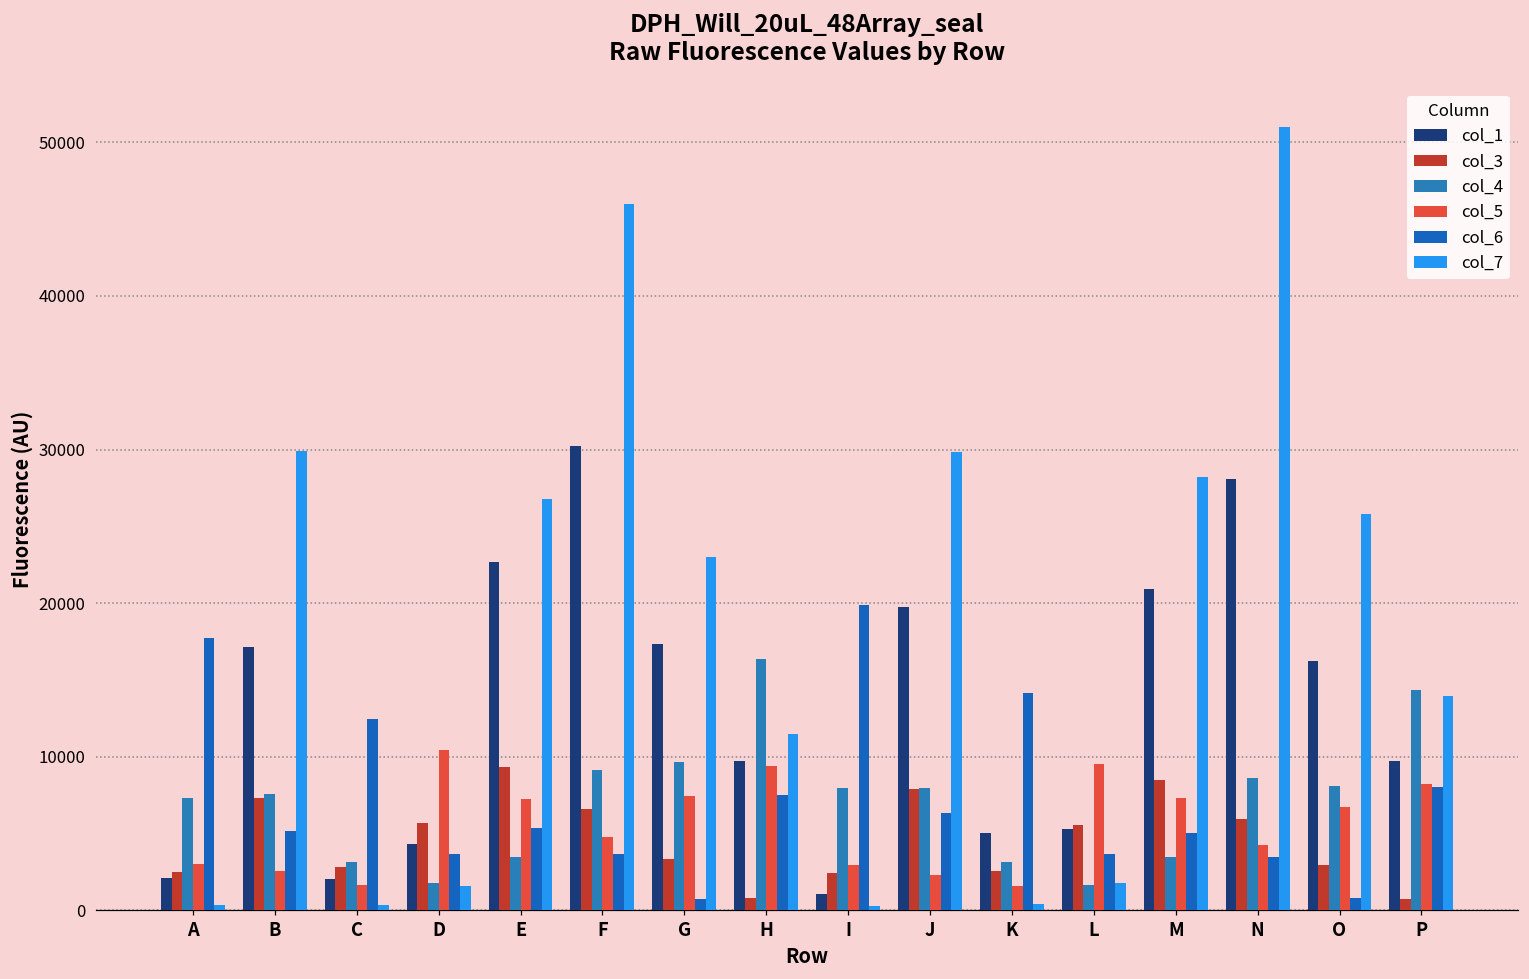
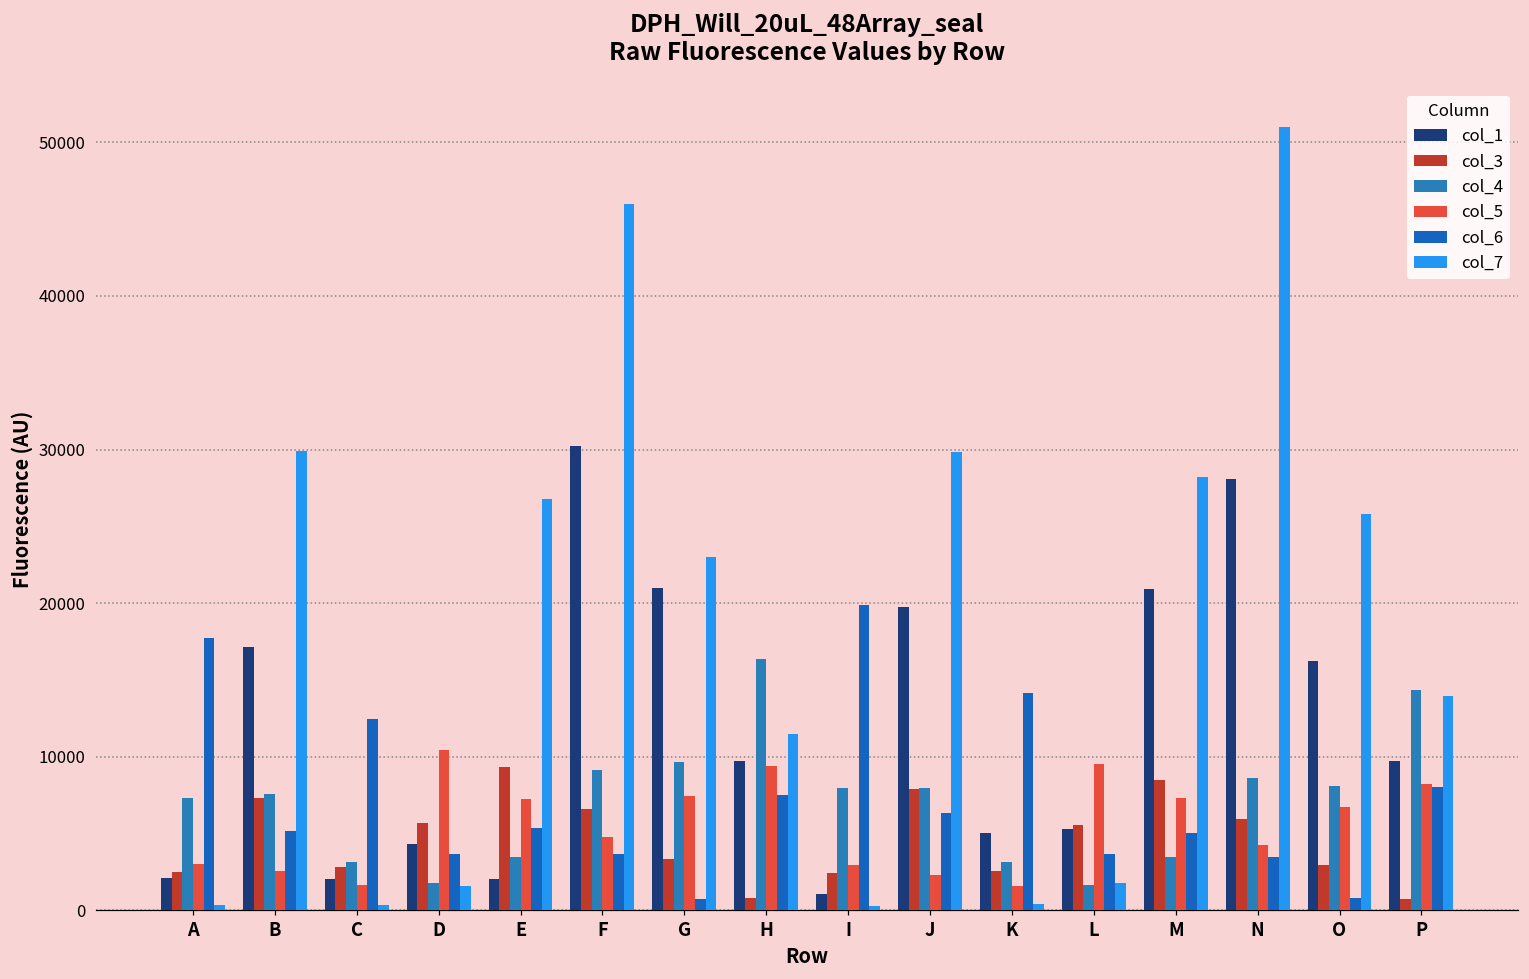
col_1, E: 22700 -> 2100
col_1, G: 17300 -> 21000
